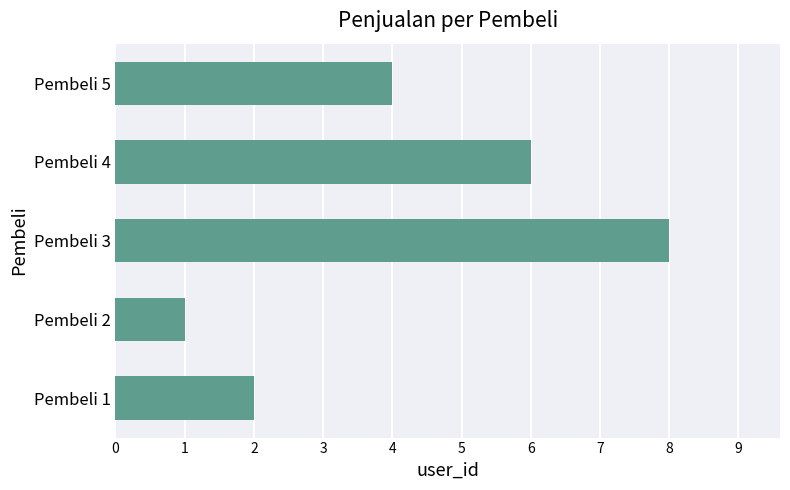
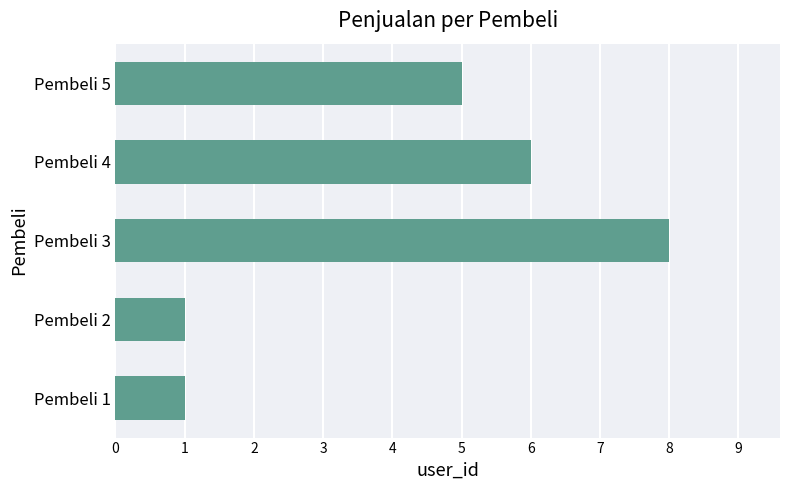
Pembeli 5: 4 -> 5
Pembeli 1: 2 -> 1
